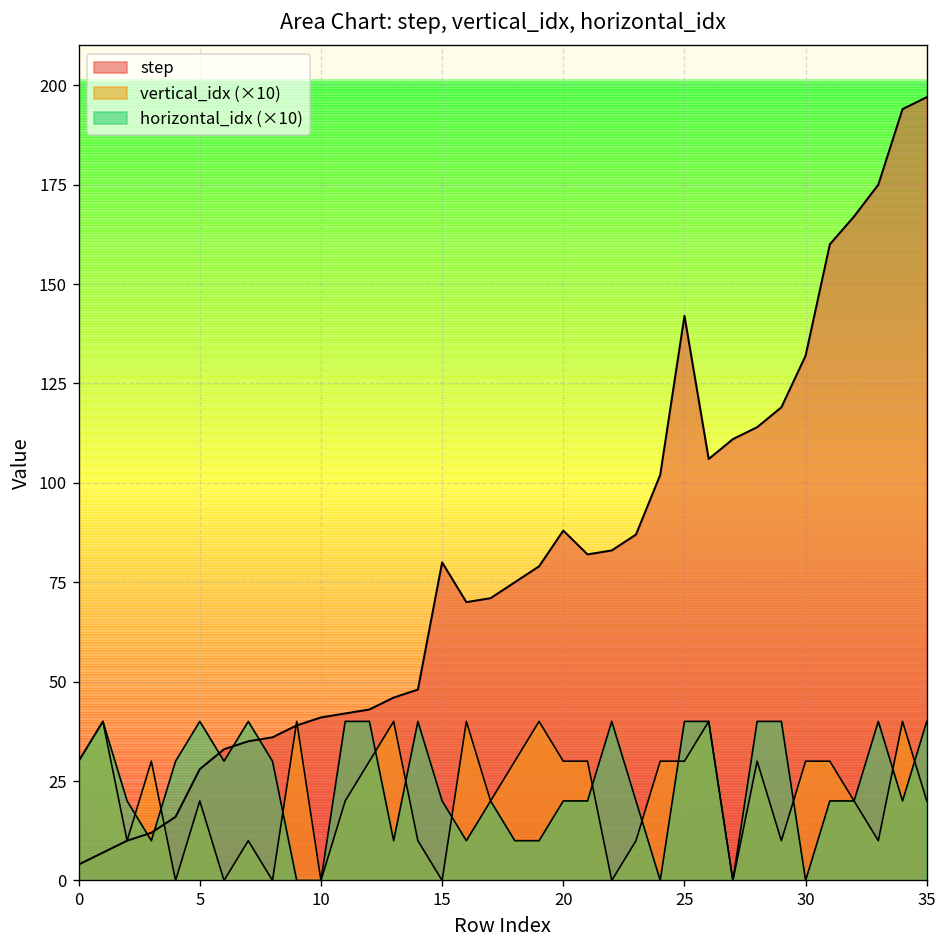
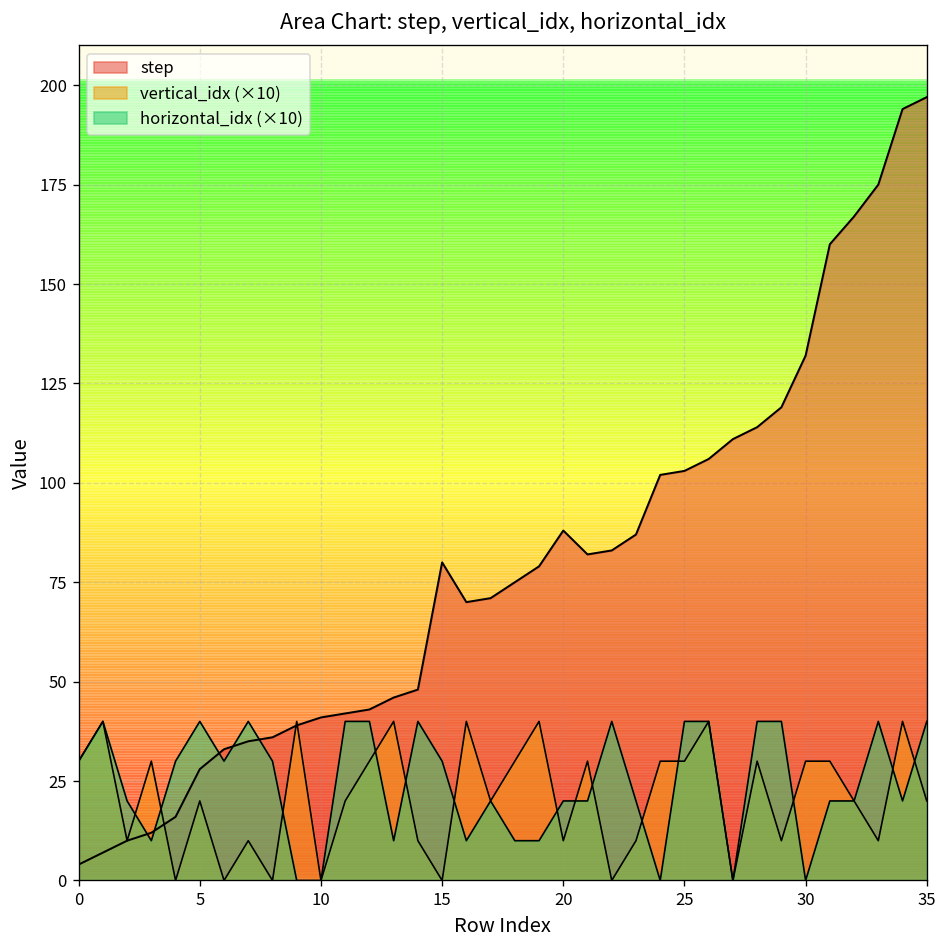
horizontal_idx (×10), 15: 20 -> 30
vertical_idx (×10), 20: 30 -> 10
step, 25: 142 -> 103
